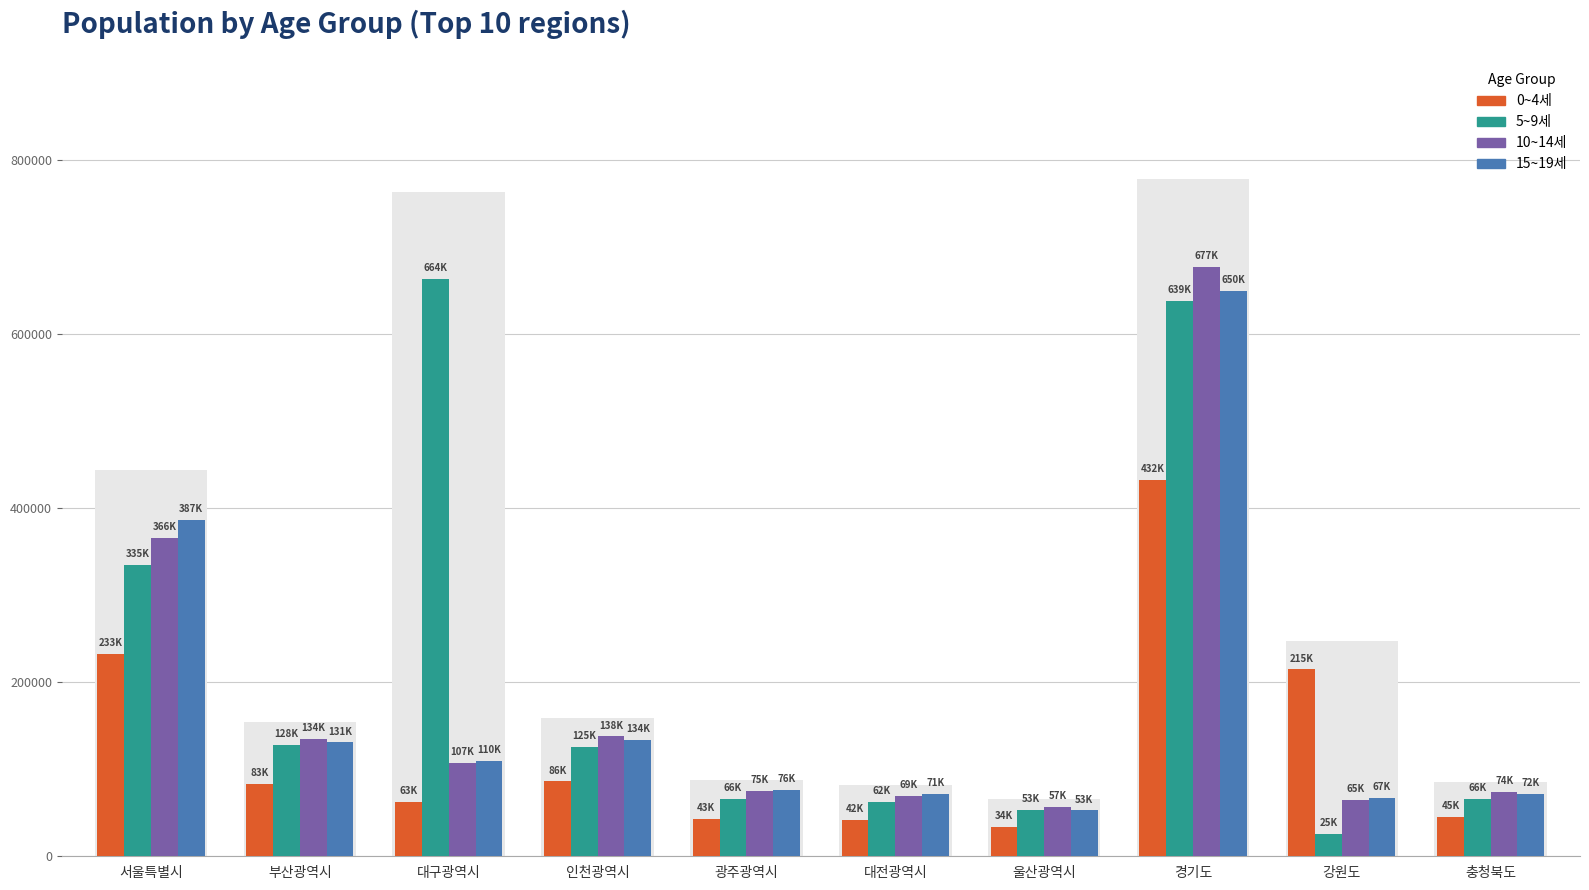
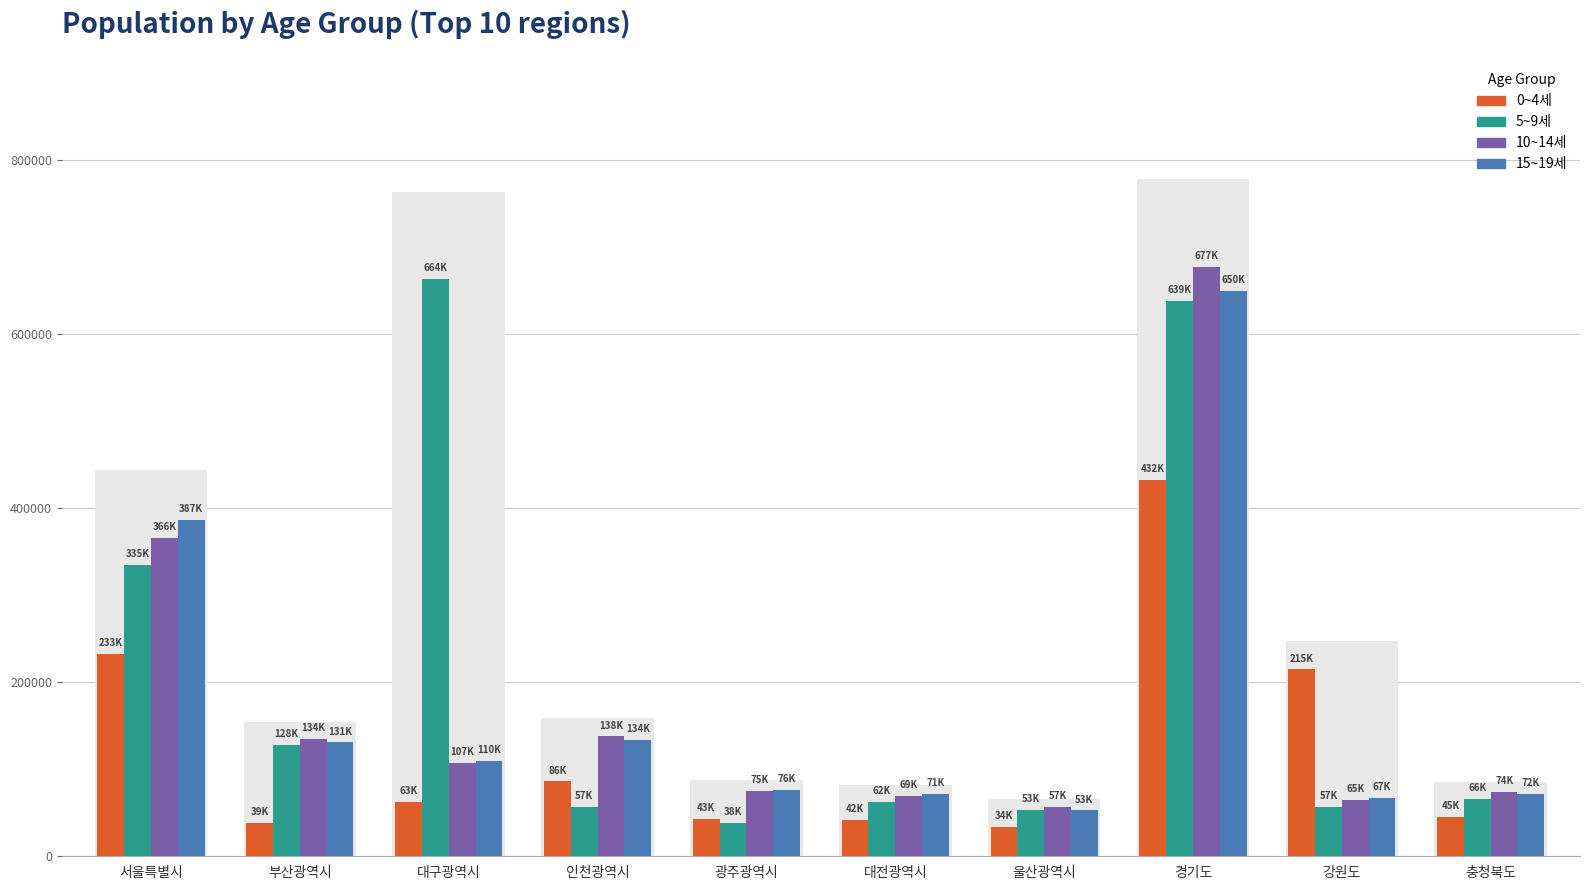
0~4세, 부산광역시: 83K -> 39K
5~9세, 인천광역시: 125K -> 57K
5~9세, 광주광역시: 66K -> 38K
5~9세, 강원도: 25K -> 57K
